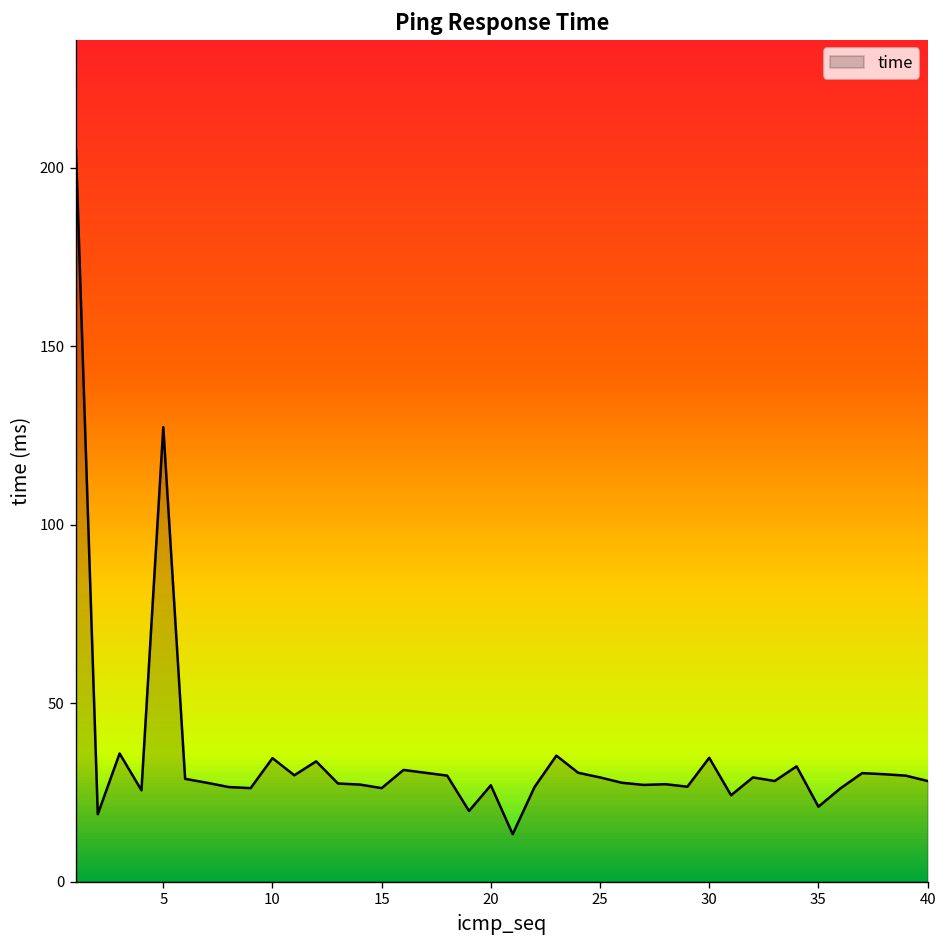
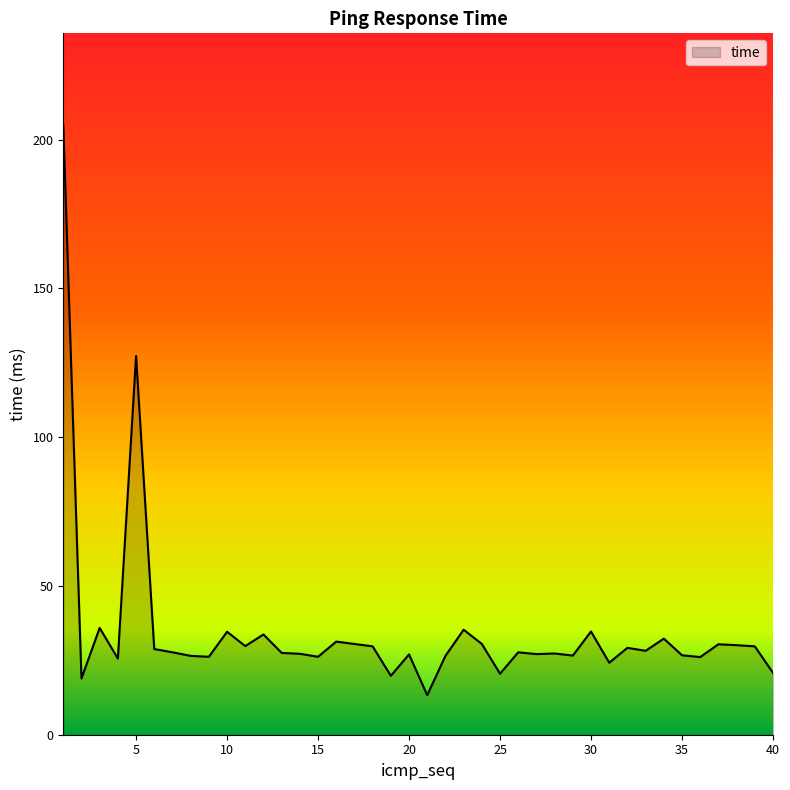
25: 29 -> 21
35: 21 -> 27
40: 28 -> 21
